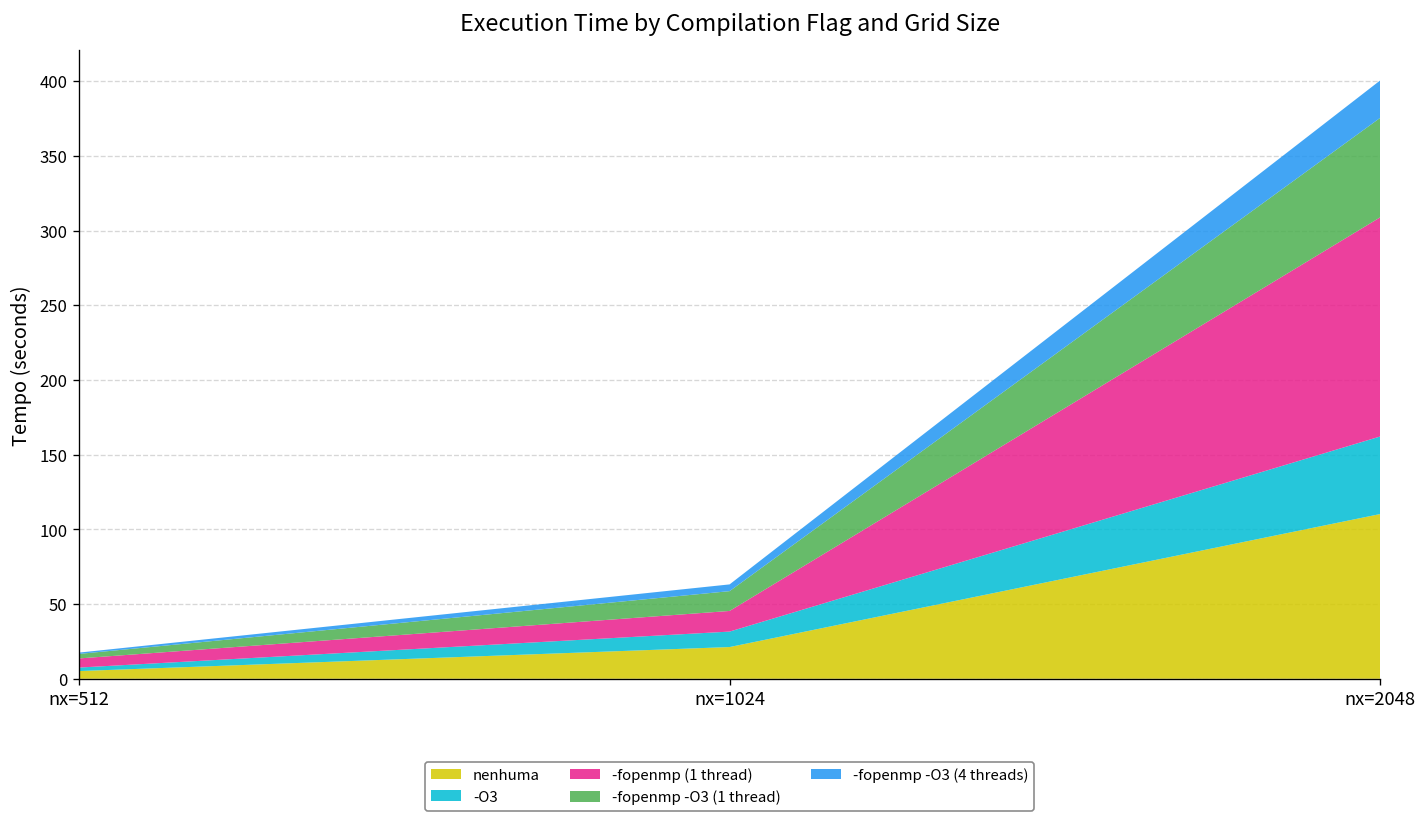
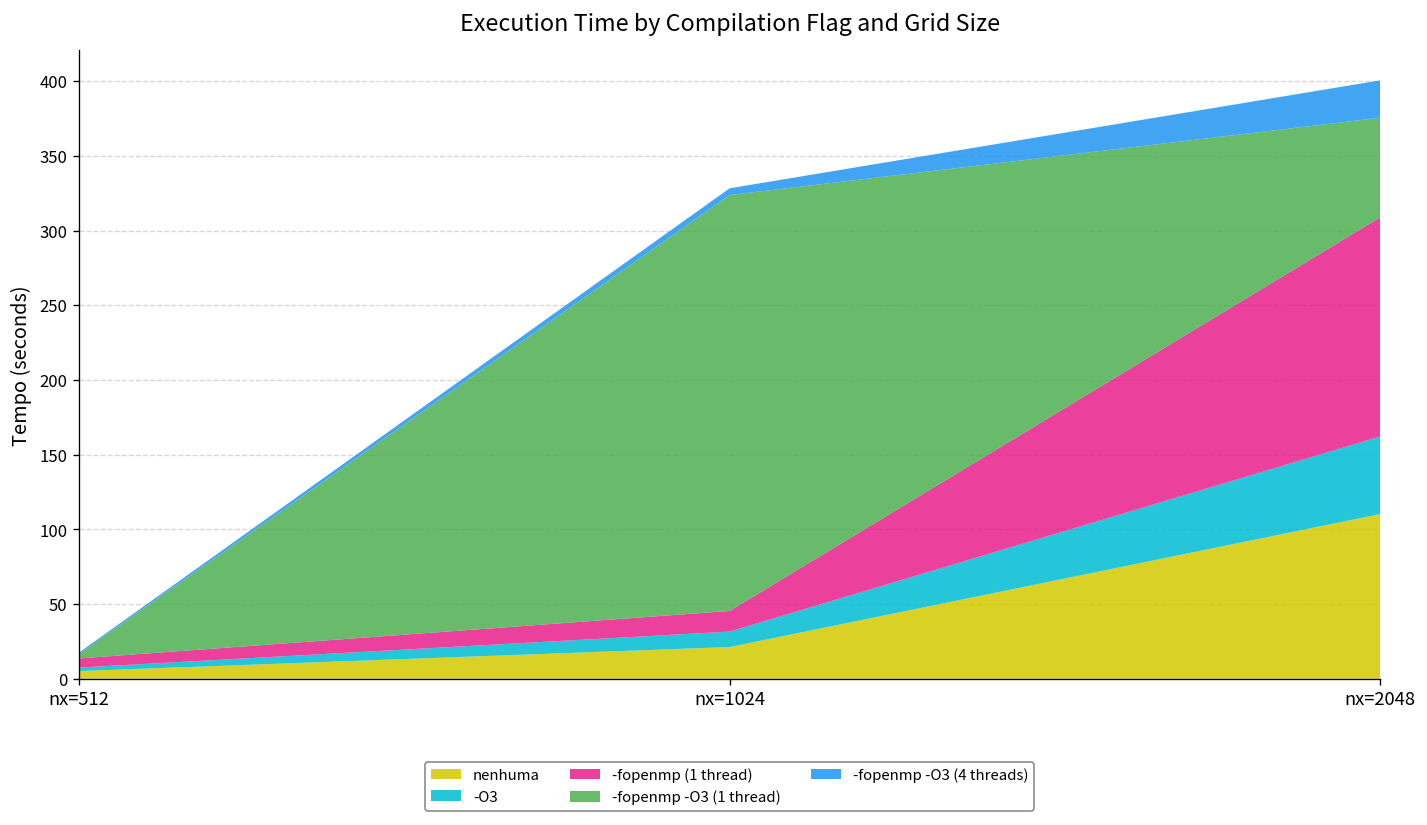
-fopenmp -O3 (1 thread), nx=1024: 13 -> 278
